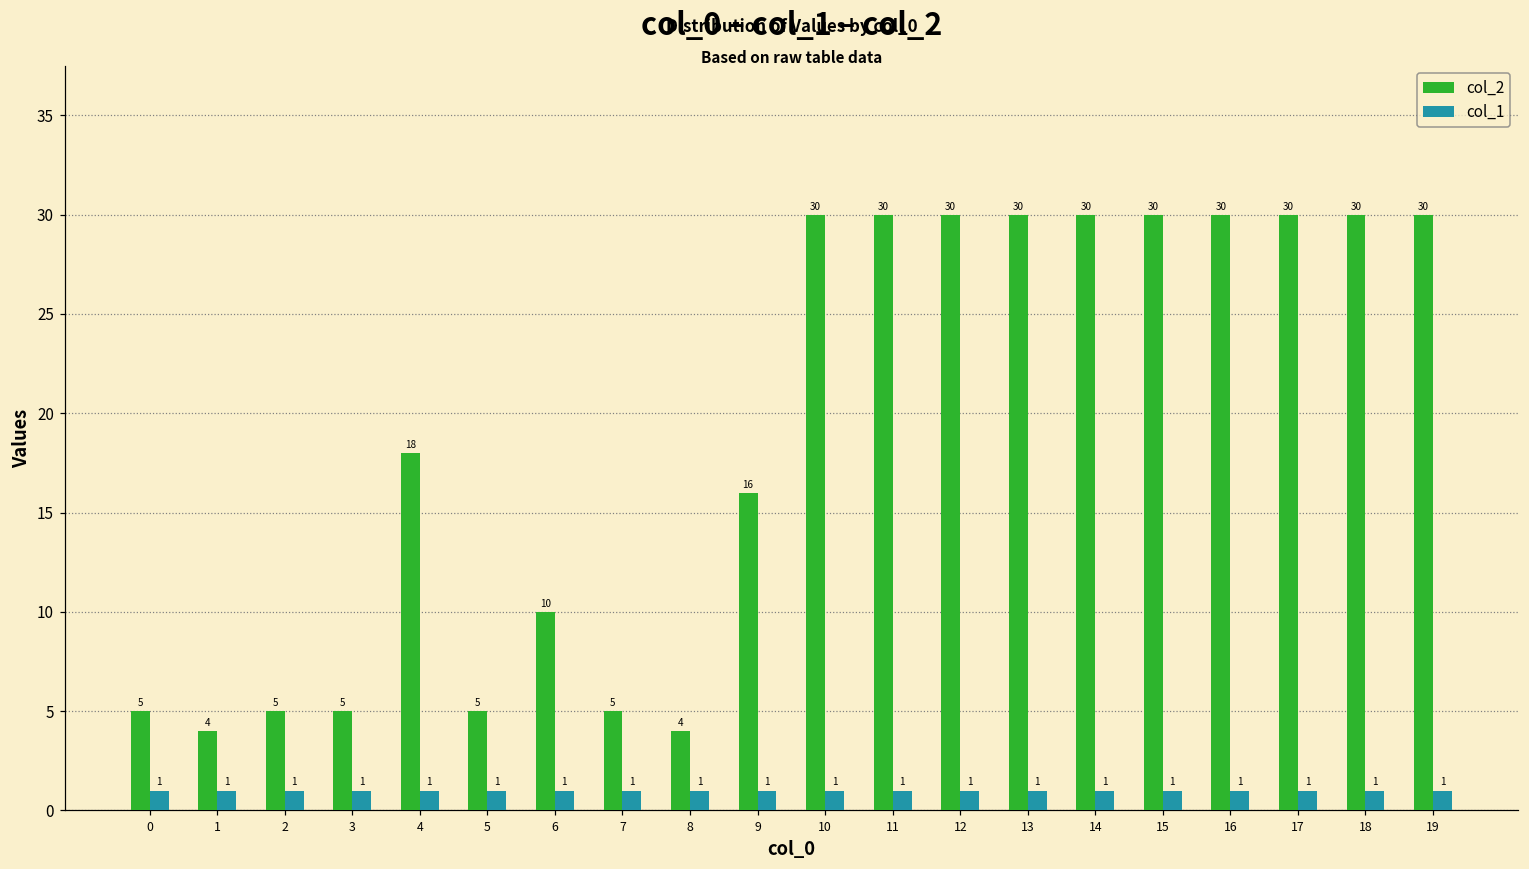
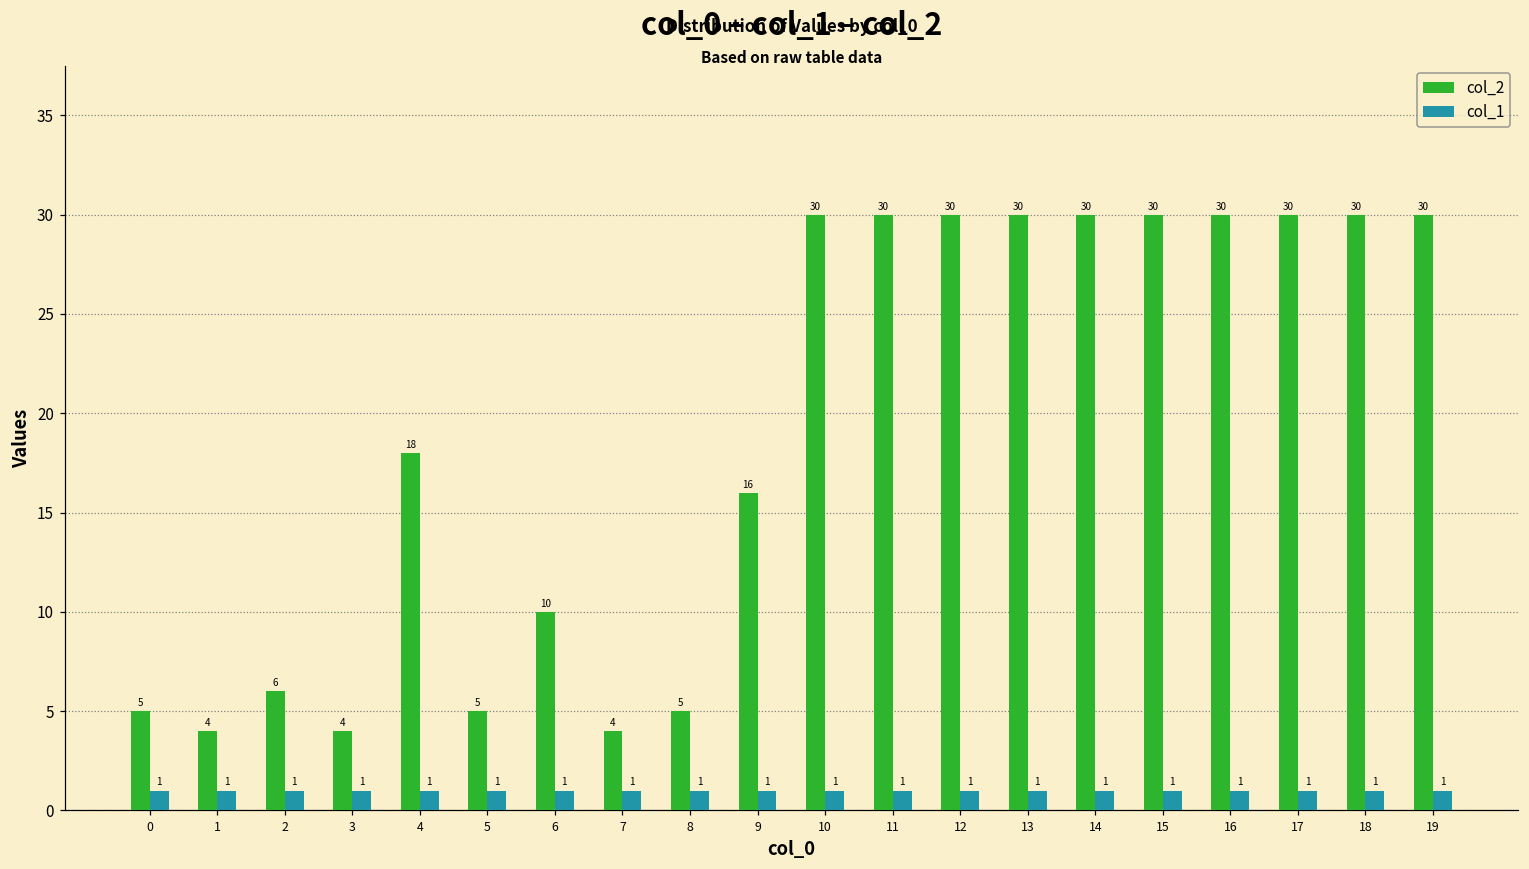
col_2, 2: 5 -> 6
col_2, 3: 5 -> 4
col_2, 7: 5 -> 4
col_2, 8: 4 -> 5
